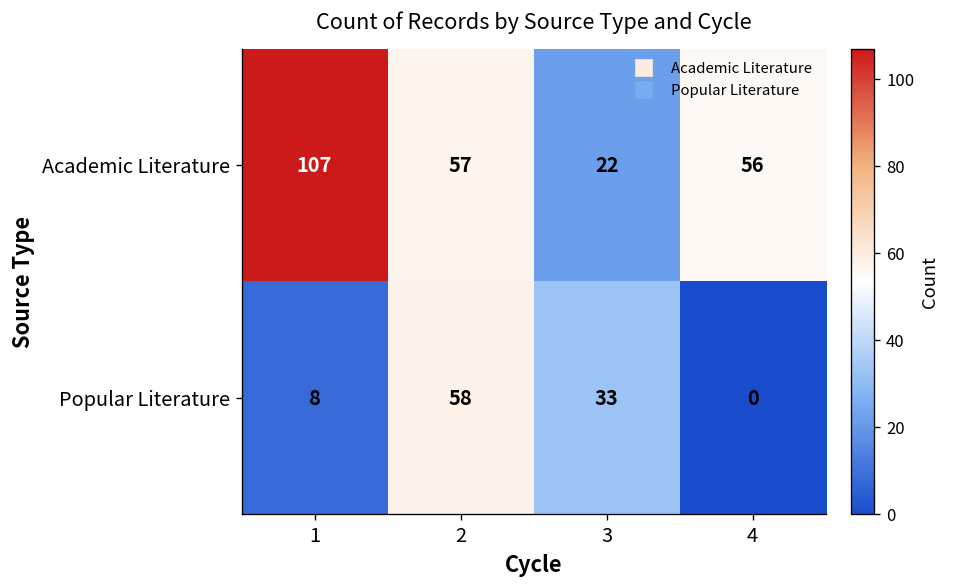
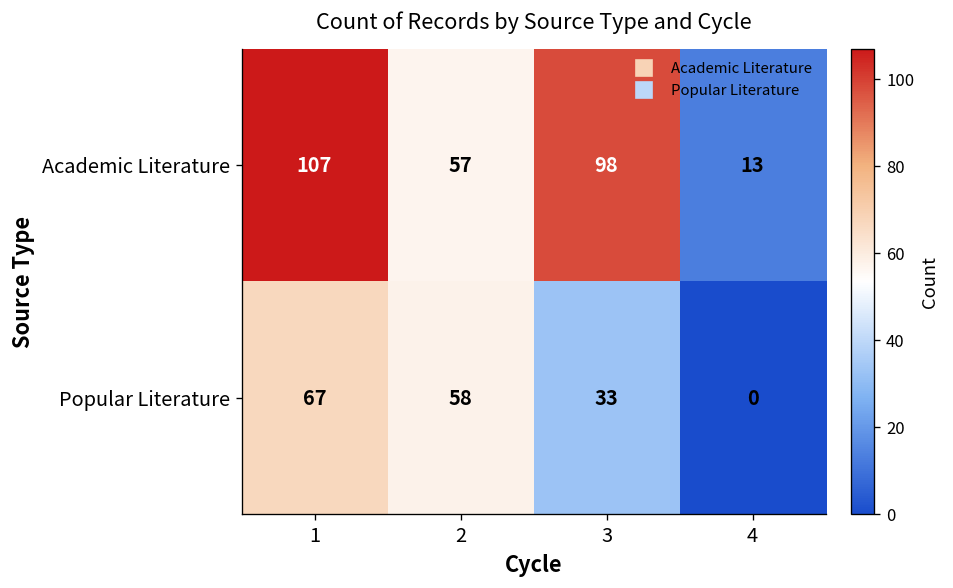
Academic Literature, 3: 22 -> 98
Academic Literature, 4: 56 -> 13
Popular Literature, 1: 8 -> 67
